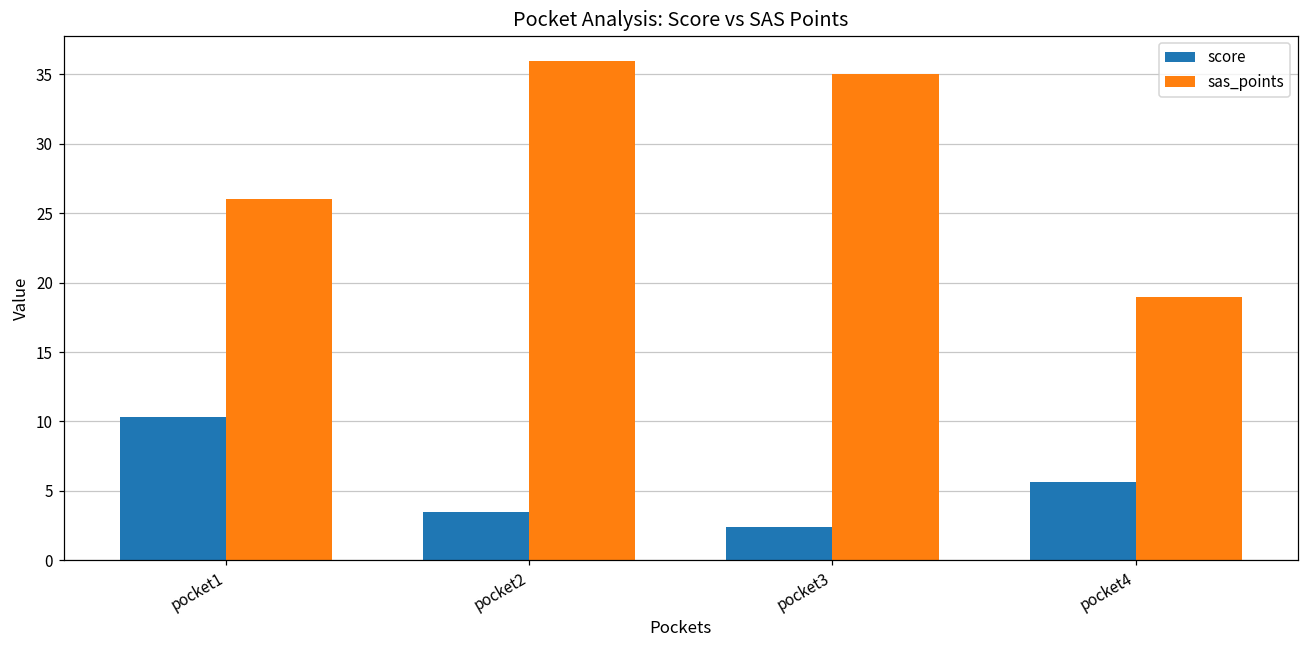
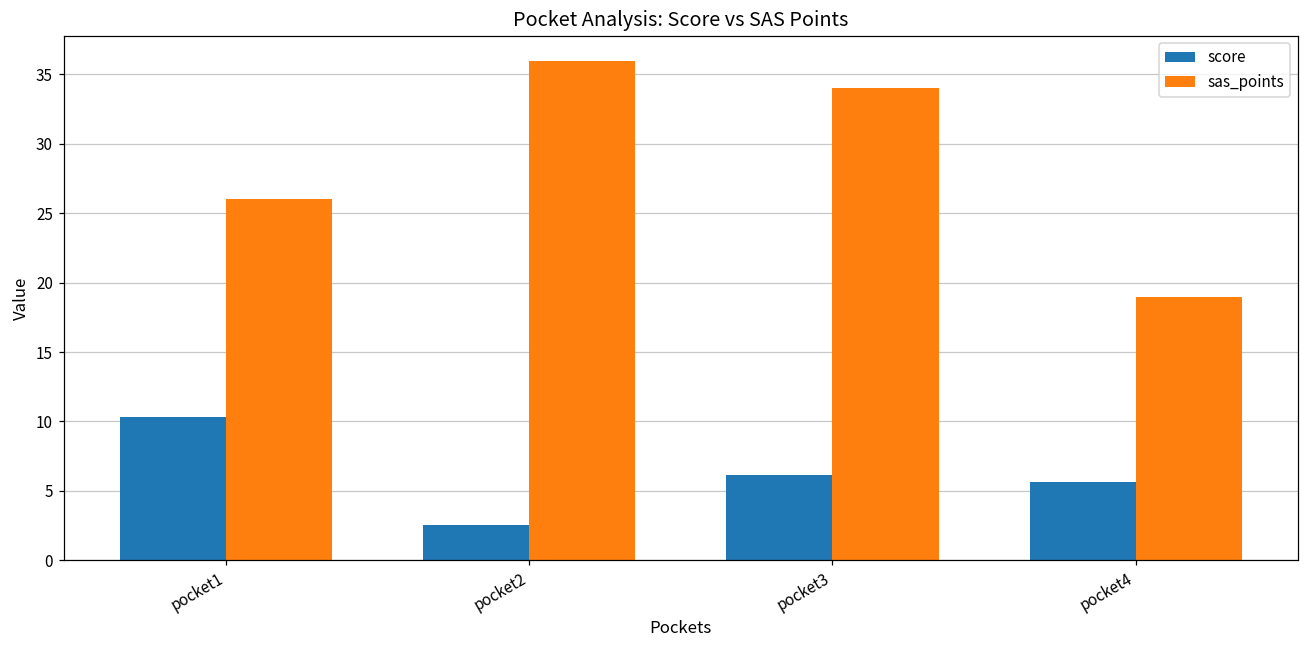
score, pocket2: 3.5 -> 2.5
score, pocket3: 2.4 -> 6.1
sas_points, pocket3: 35 -> 34
